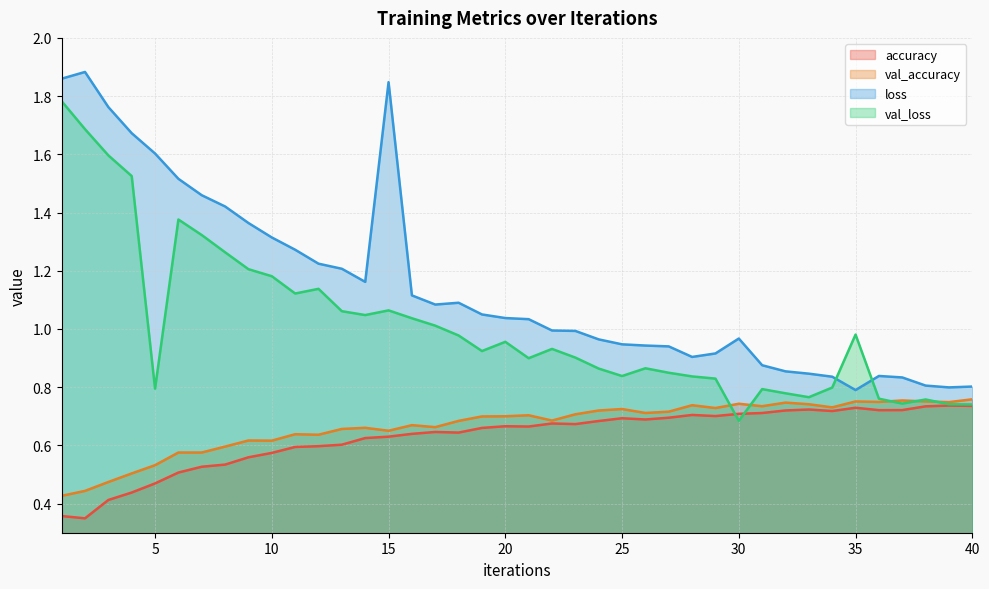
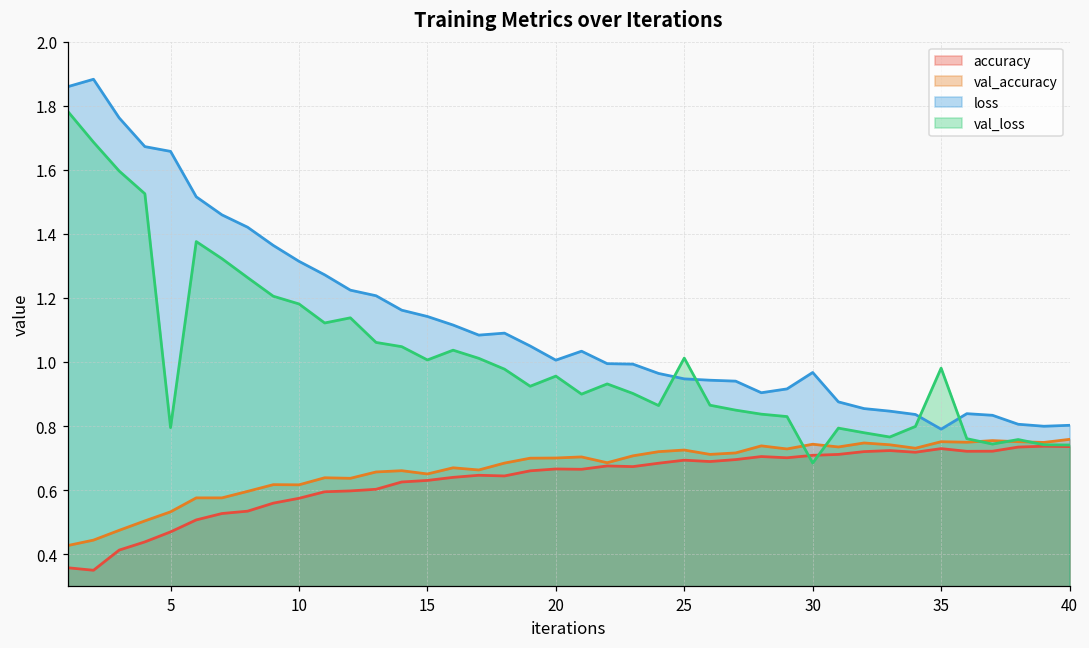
loss, 5: 1.60 -> 1.66
loss, 15: 1.85 -> 1.14
val_loss, 15: 1.06 -> 1.01
loss, 20: 1.04 -> 1.01
val_loss, 25: 0.84 -> 1.01
